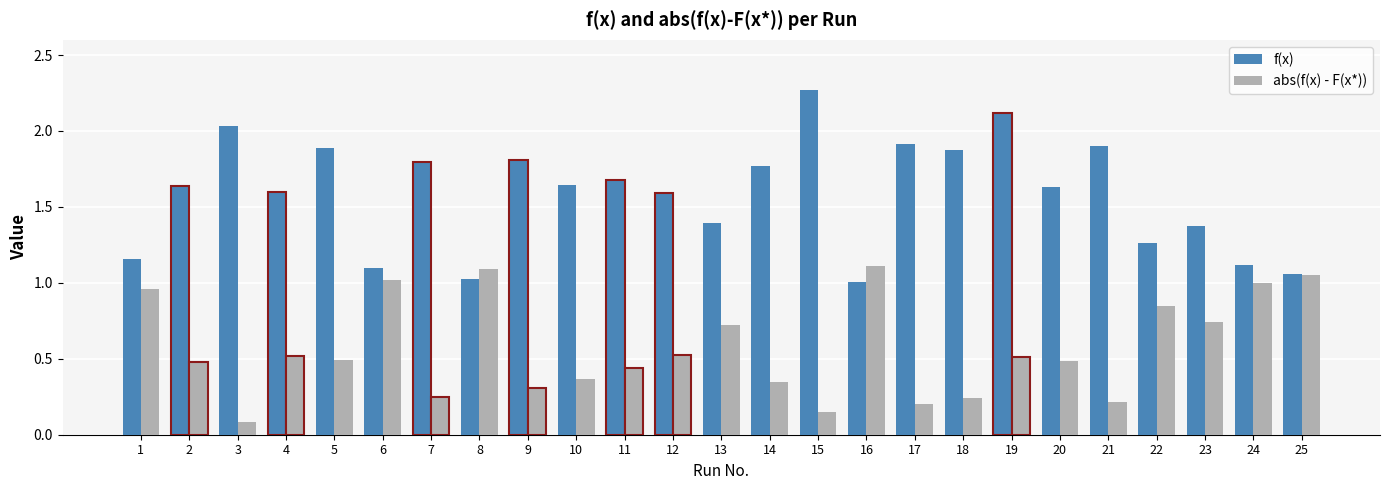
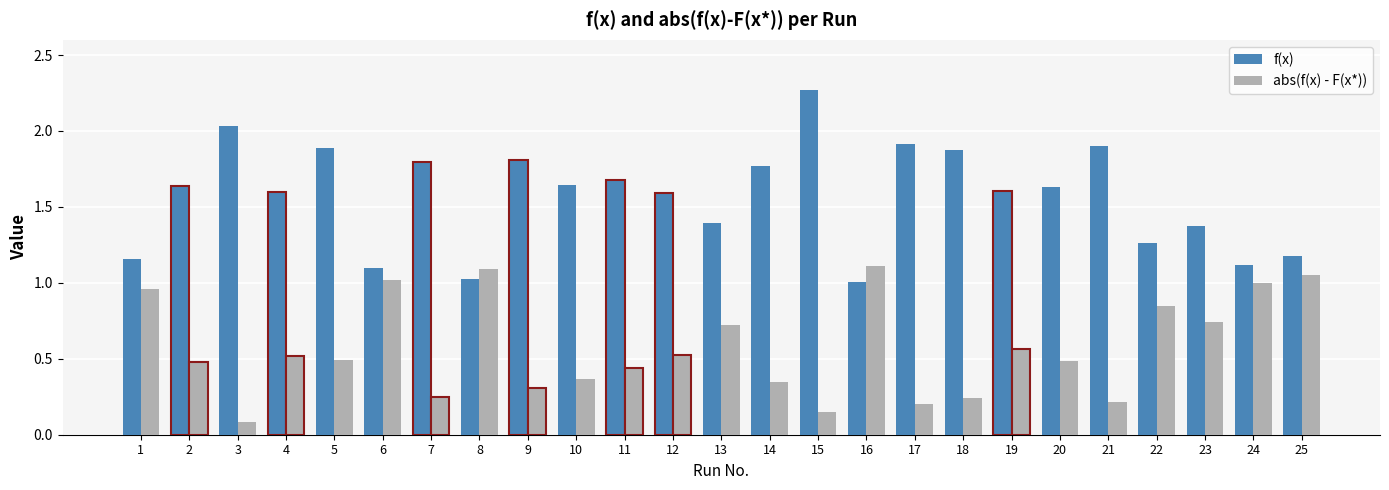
f(x), 19: 2.12 -> 1.61
abs(f(x) - F(x*)), 19: 0.51 -> 0.57
f(x), 25: 1.06 -> 1.18
